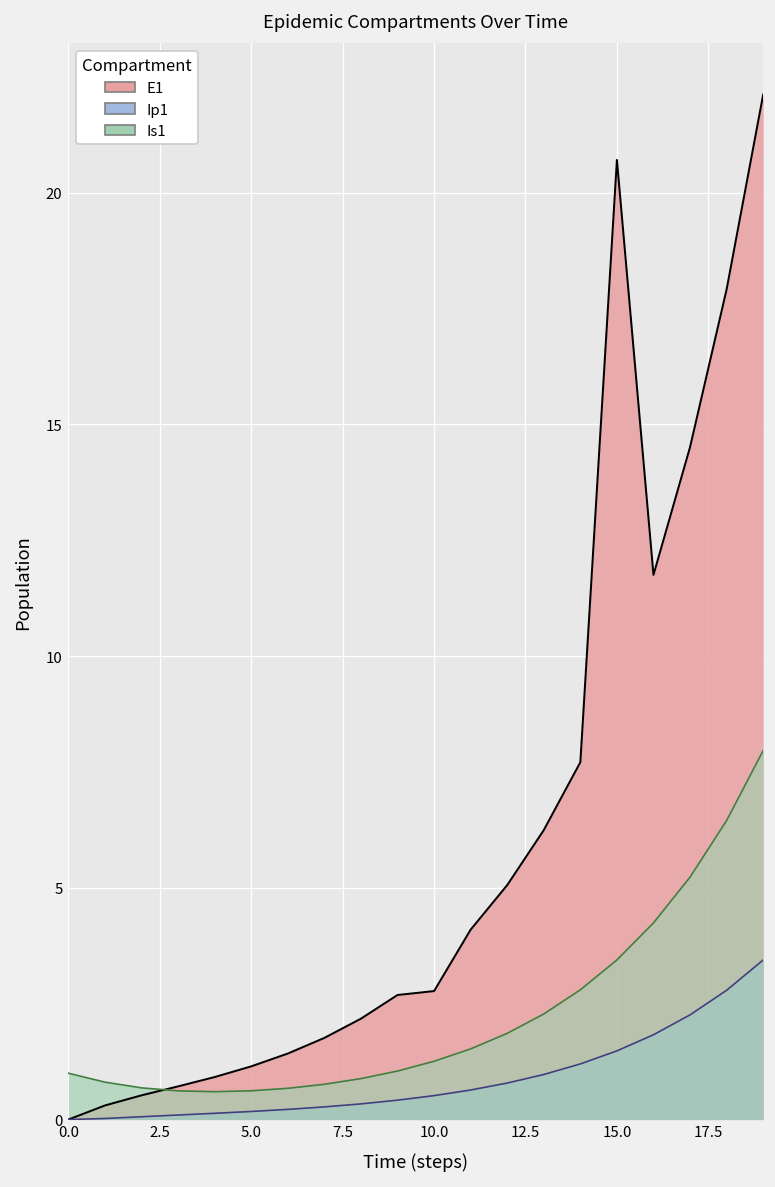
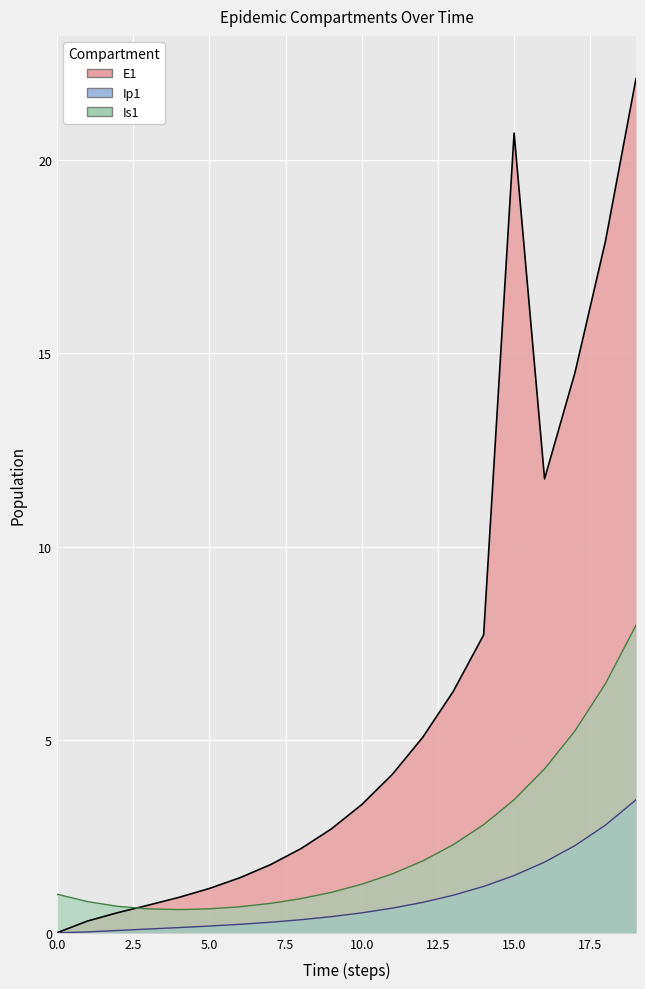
E1, 10.0: 2.8 -> 3.3
